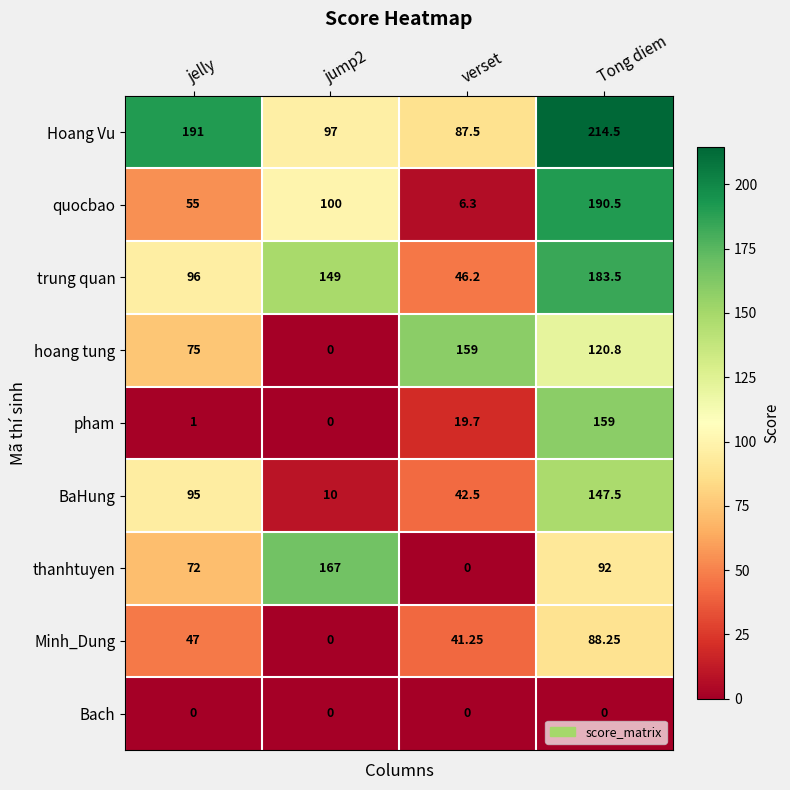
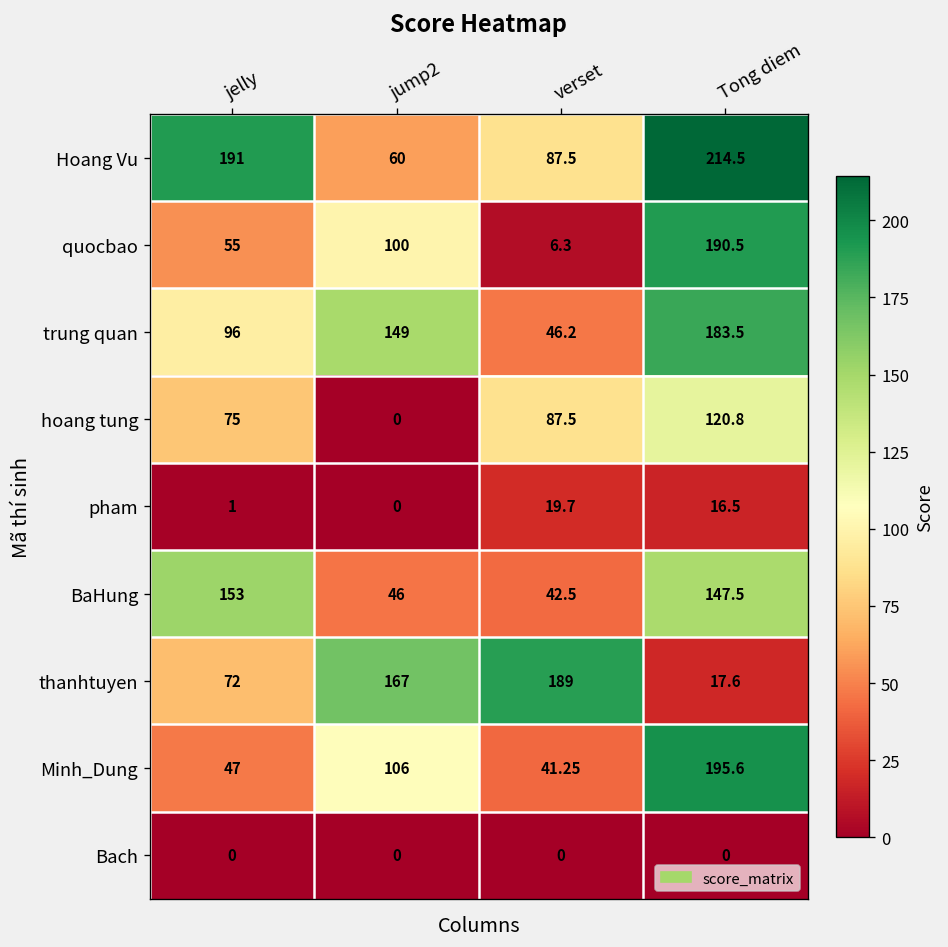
Hoang Vu, jump2: 97 -> 60
hoang tung, verset: 159 -> 87.5
pham, Tong diem: 159 -> 16.5
BaHung, jelly: 95 -> 153
BaHung, jump2: 10 -> 46
thanhtuyen, verset: 0 -> 189
thanhtuyen, Tong diem: 92 -> 17.6
Minh_Dung, jump2: 0 -> 106
Minh_Dung, Tong diem: 88.25 -> 195.6
